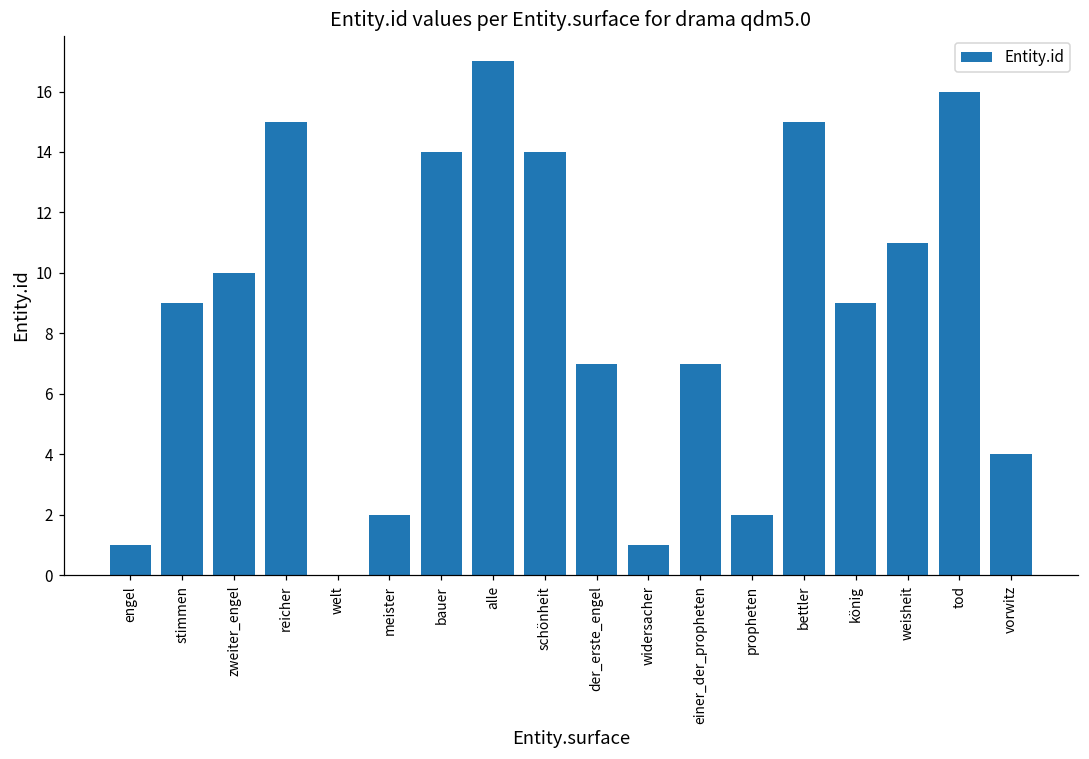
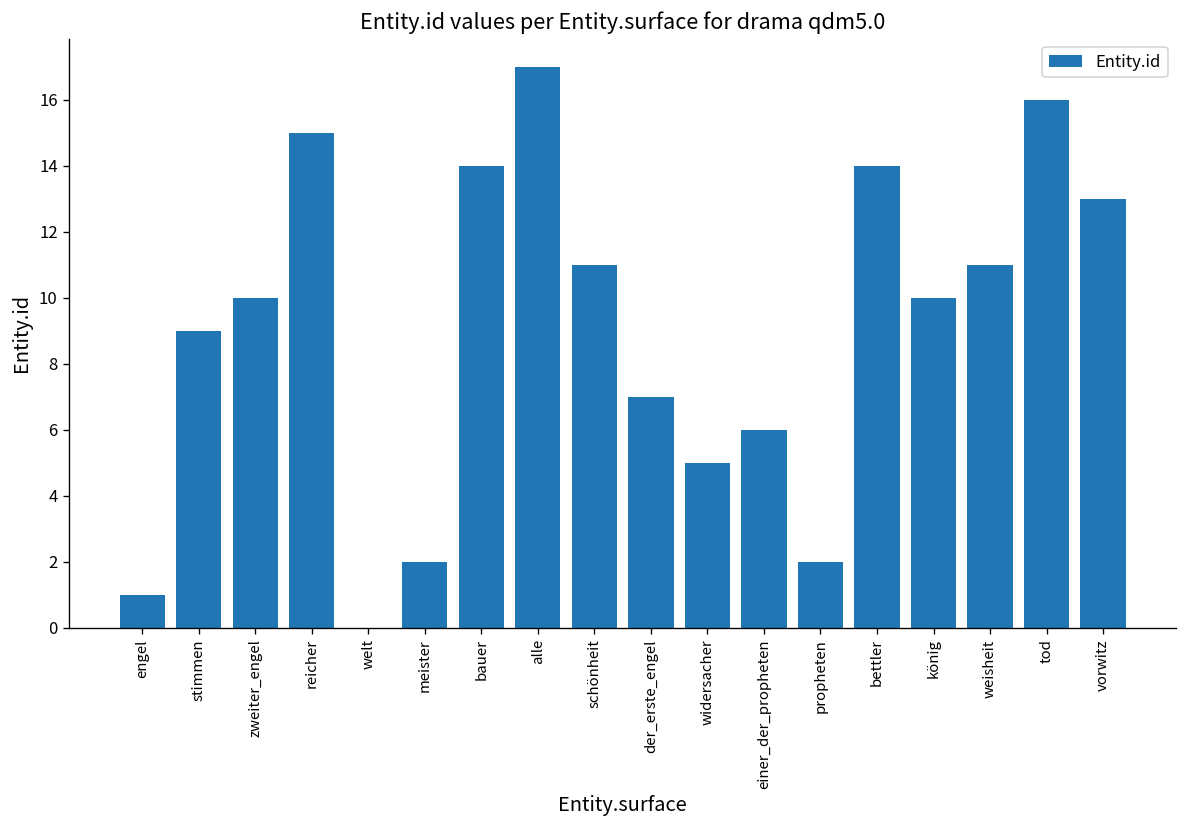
schönheit: 14 -> 11
widersacher: 1 -> 5
einer_der_propheten: 7 -> 6
bettler: 15 -> 14
könig: 9 -> 10
vorwitz: 4 -> 13
